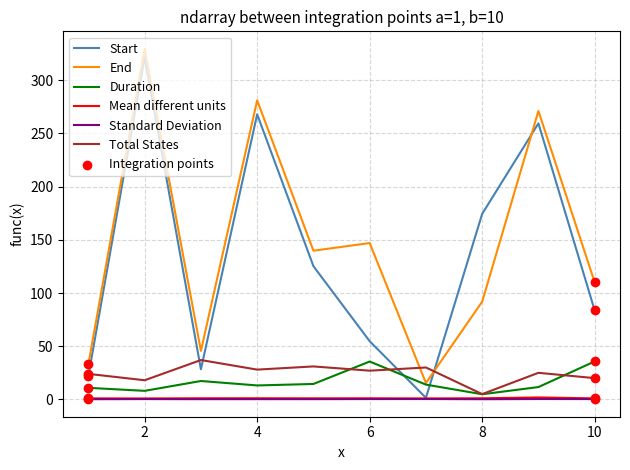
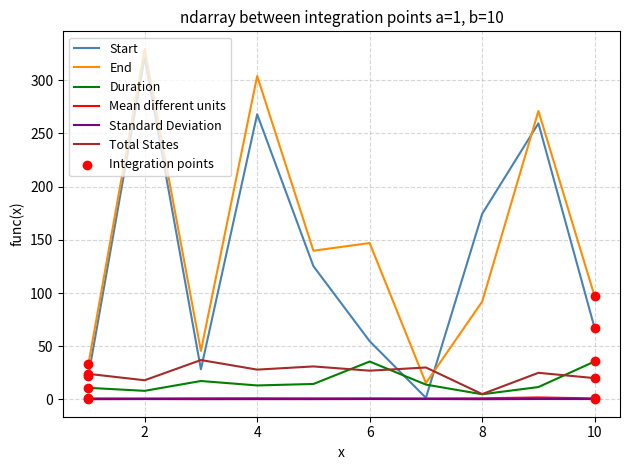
End, 4: 281 -> 304
Start, 10: 84 -> 67
End, 10: 110 -> 97
